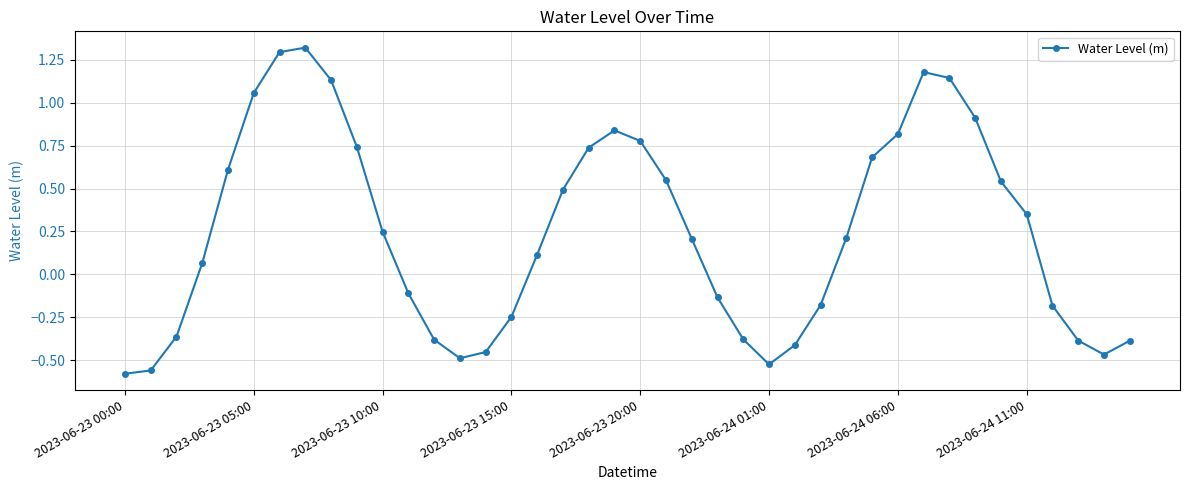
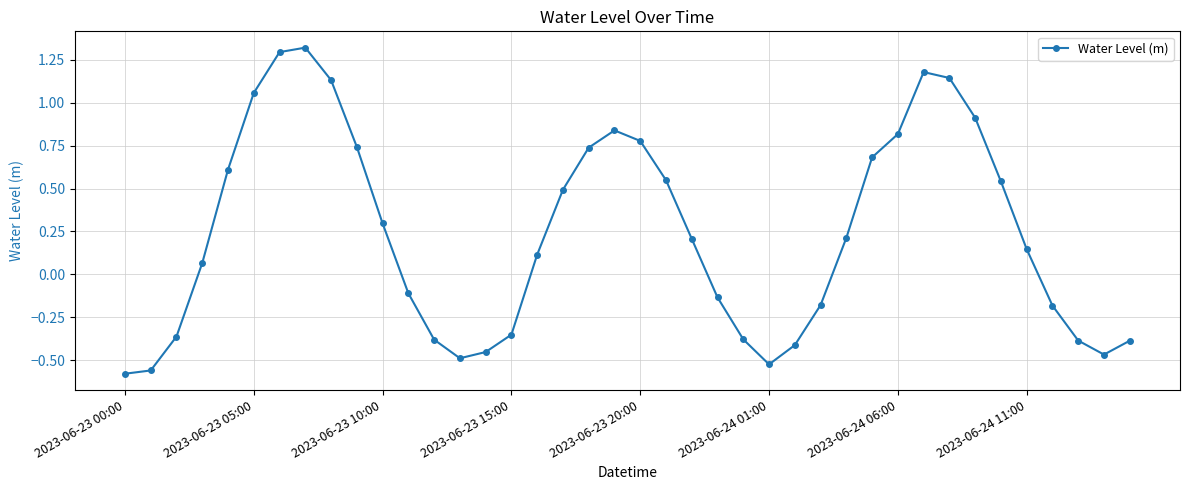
2023-06-23 10:00: 0.25 -> 0.30
2023-06-23 15:00: -0.25 -> -0.35
2023-06-24 11:00: 0.35 -> 0.15
